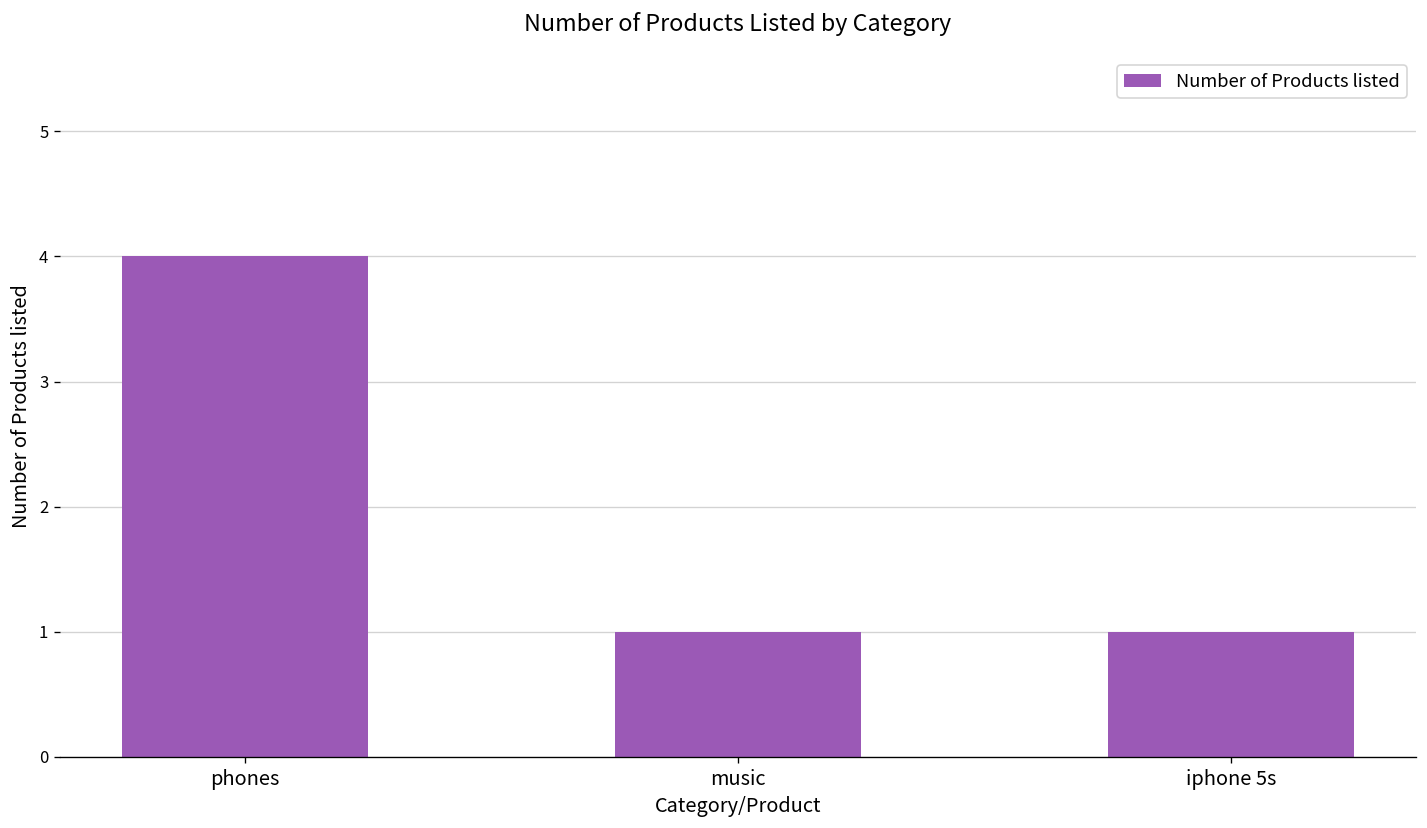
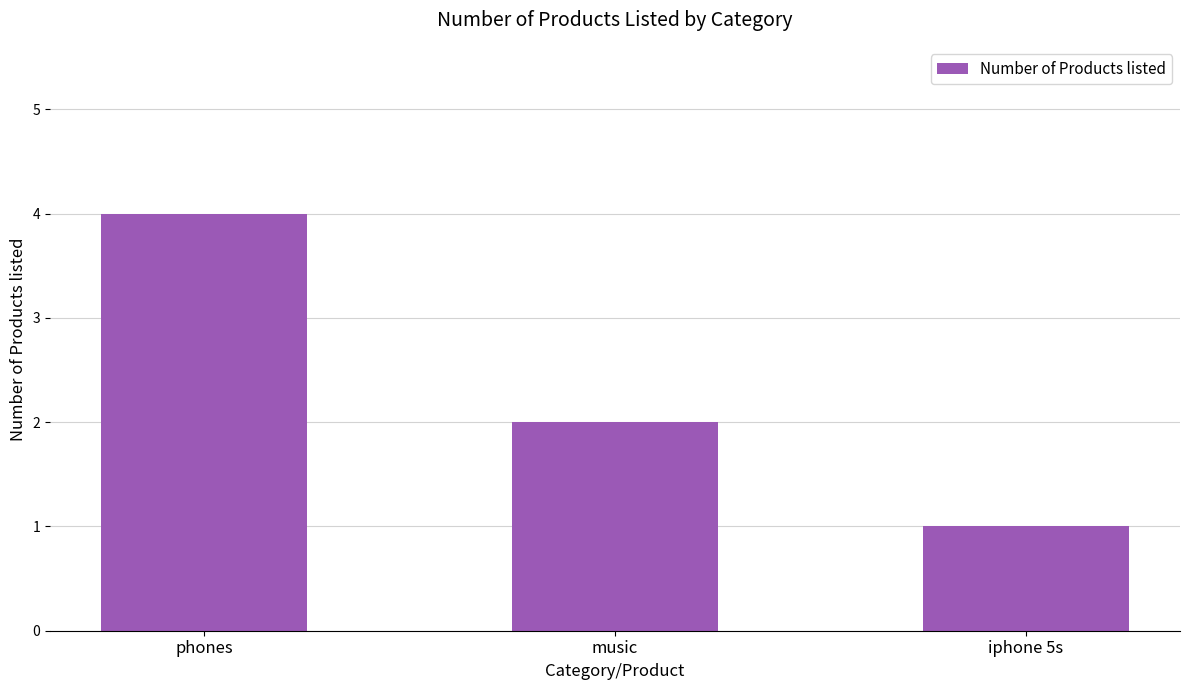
music: 1 -> 2
